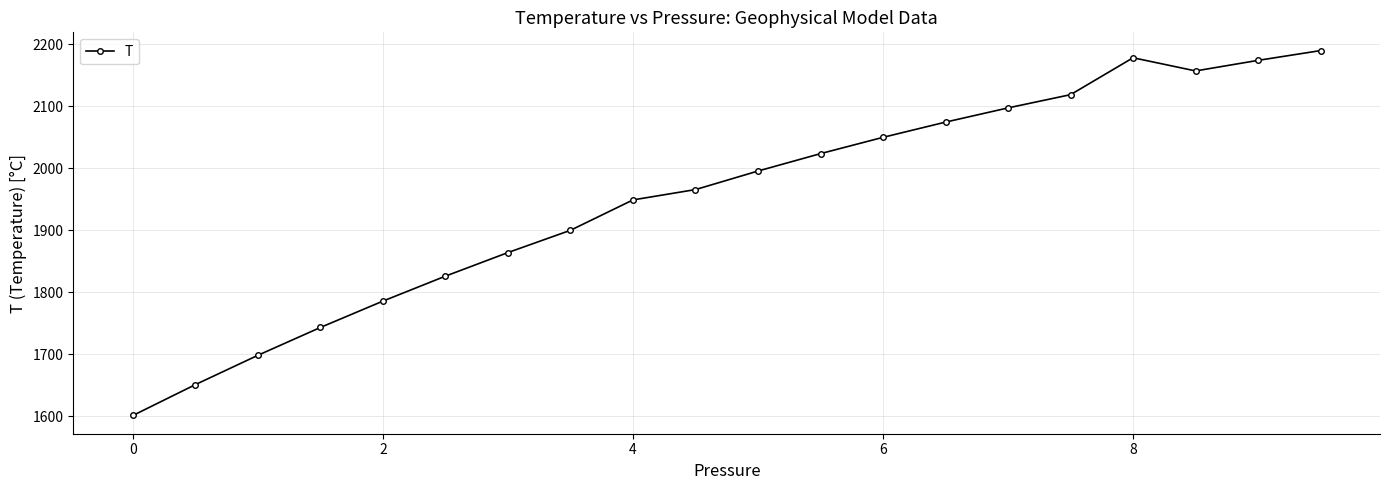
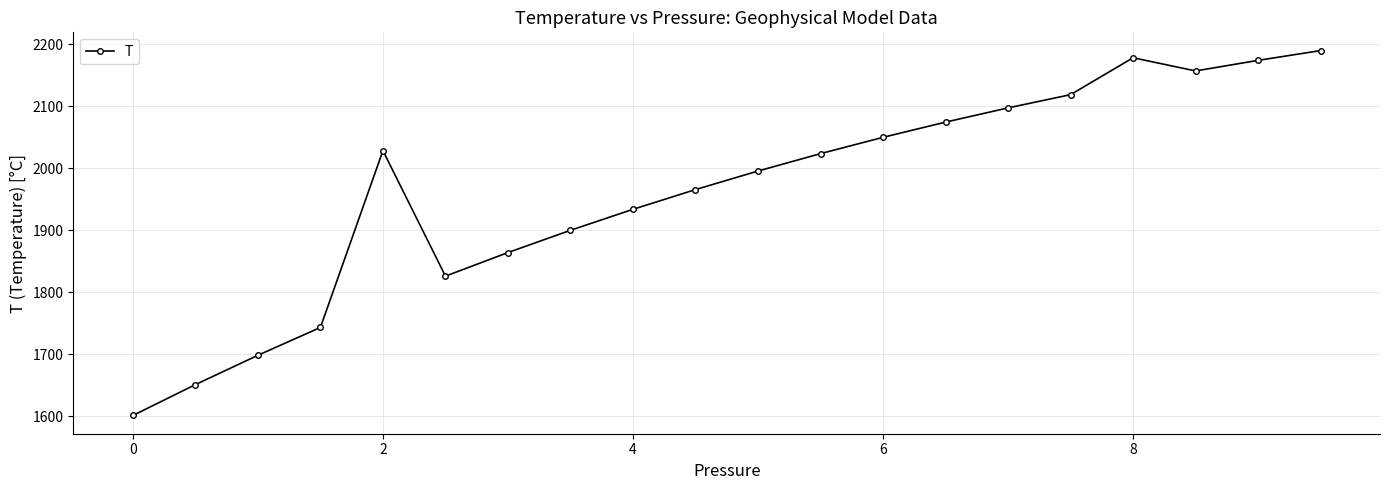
2: 1790 -> 2030
4: 1950 -> 1930
